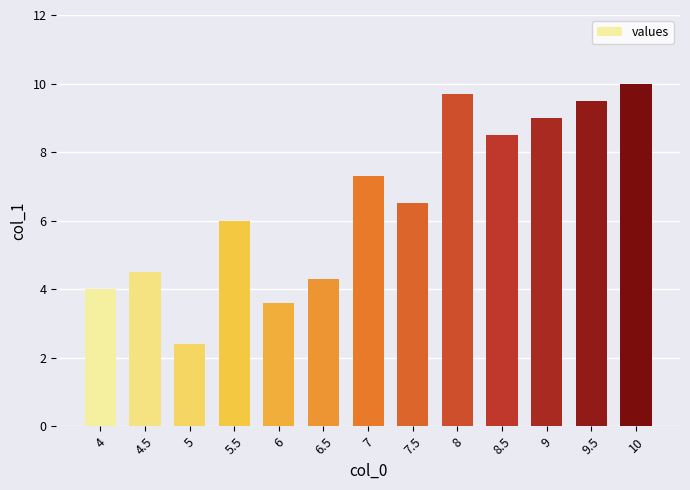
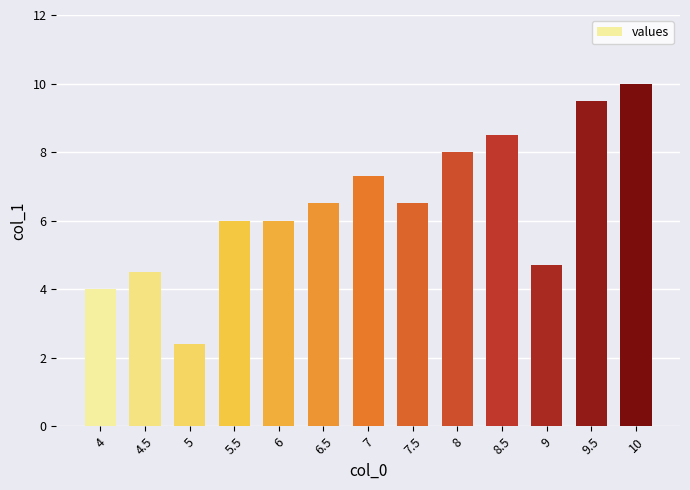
6: 3.6 -> 6.0
6.5: 4.3 -> 6.5
8: 9.7 -> 8.0
9: 9.0 -> 4.7
